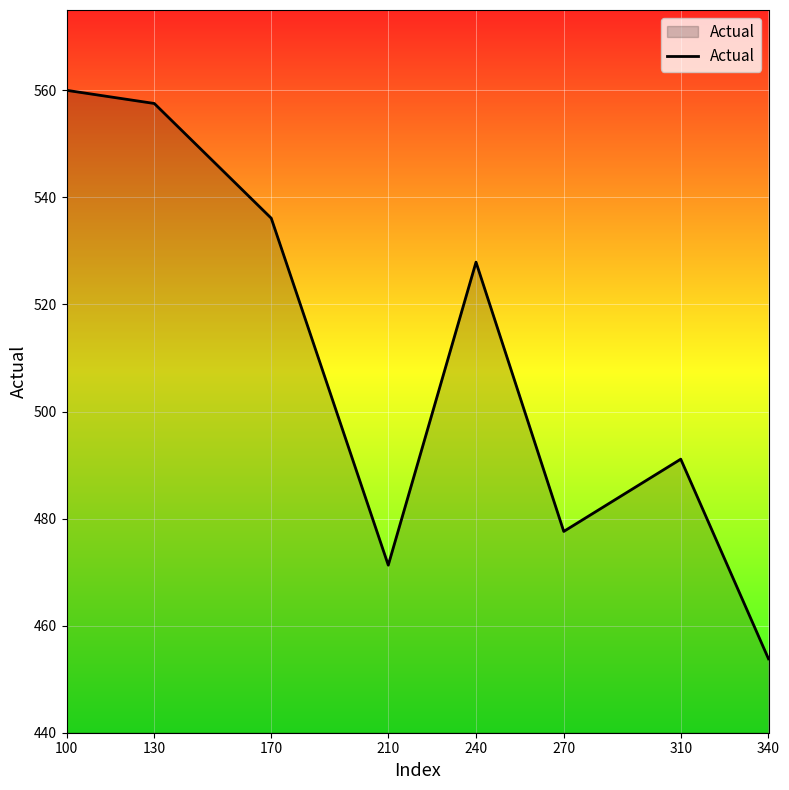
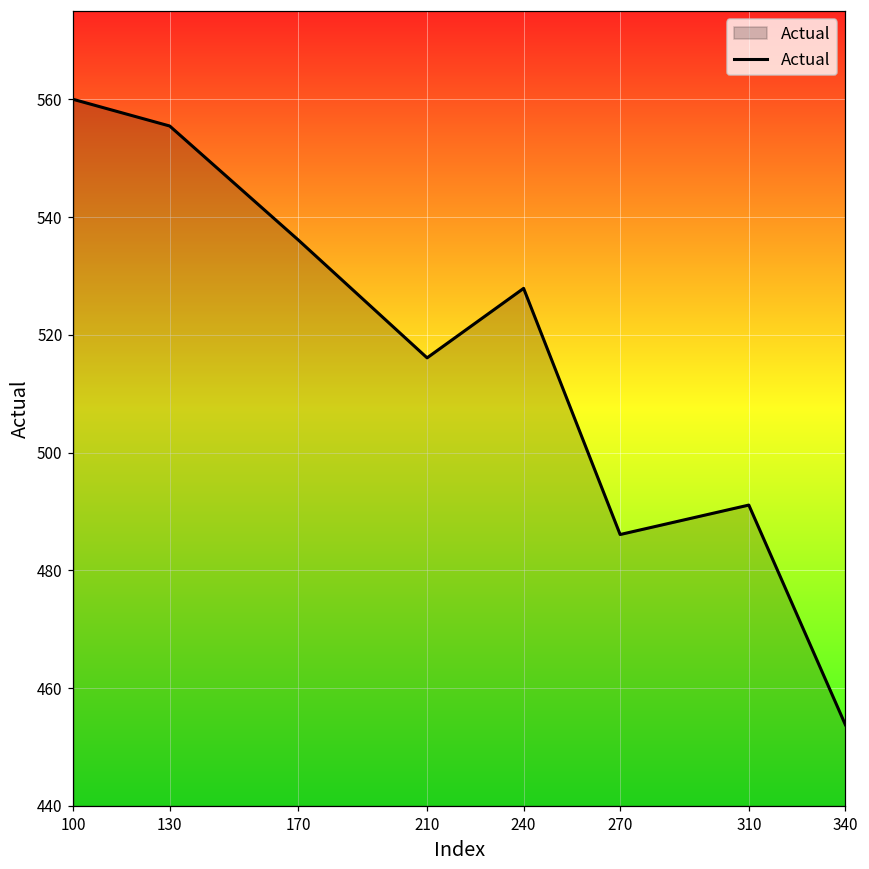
130: 558 -> 555
210: 471 -> 516
270: 478 -> 486
